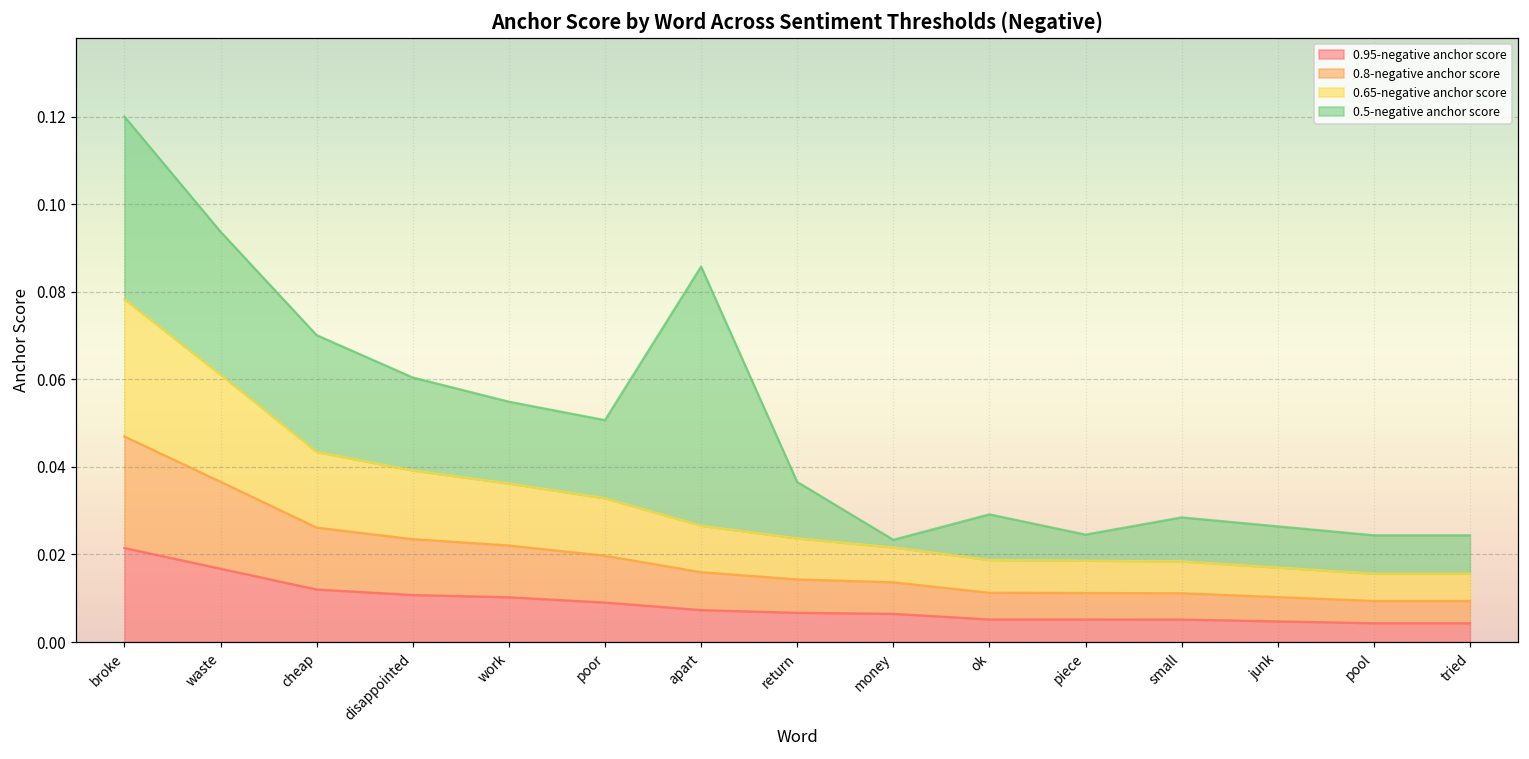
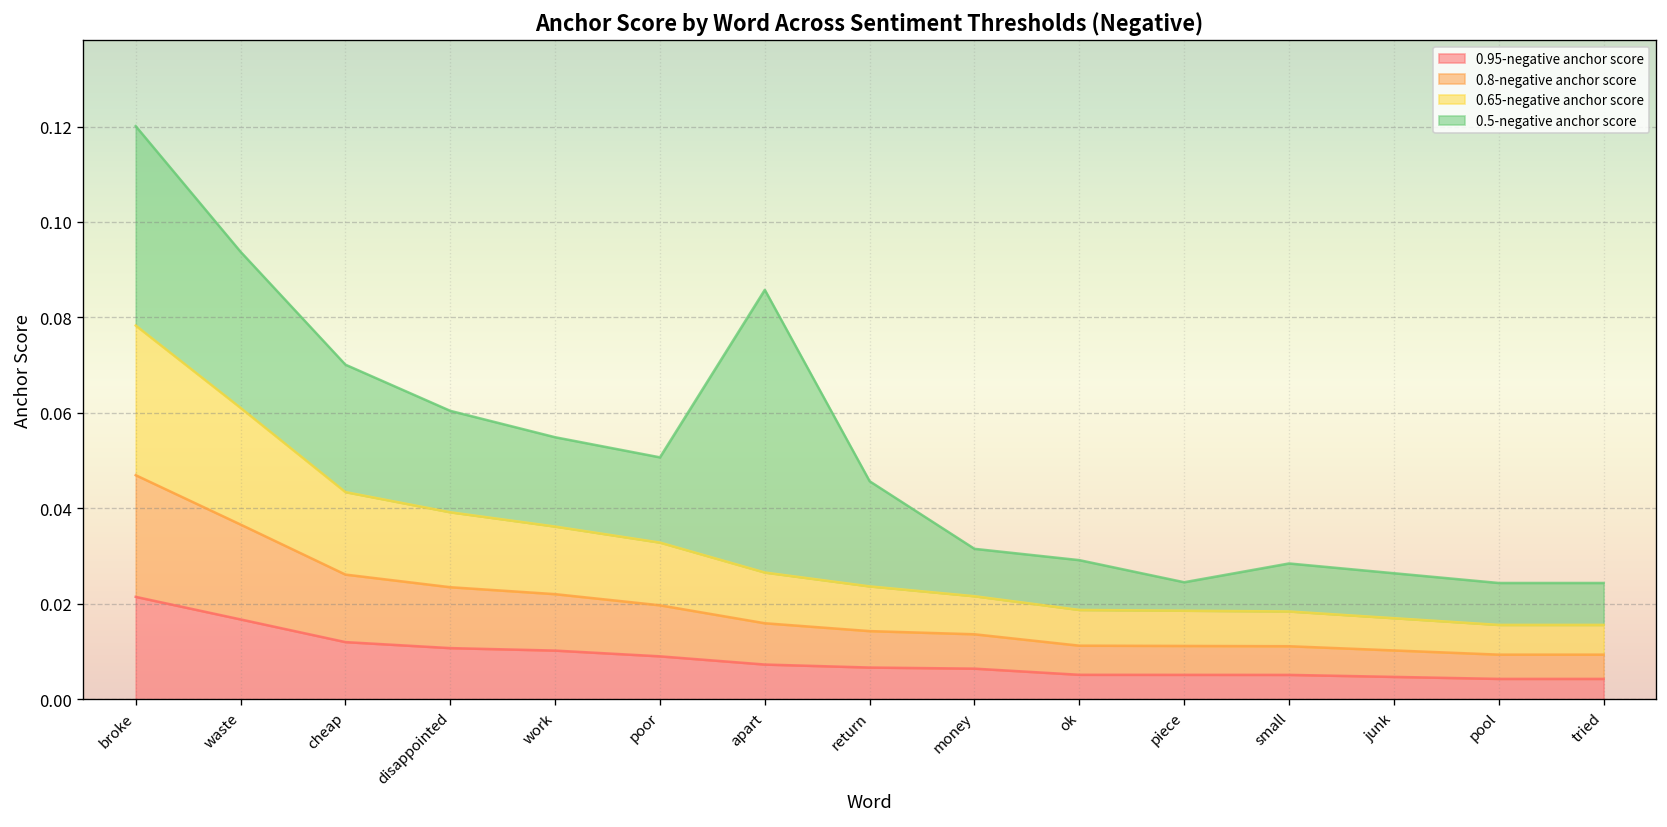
0.5-negative anchor score, return: 0.013 -> 0.022
0.5-negative anchor score, money: 0.002 -> 0.010
